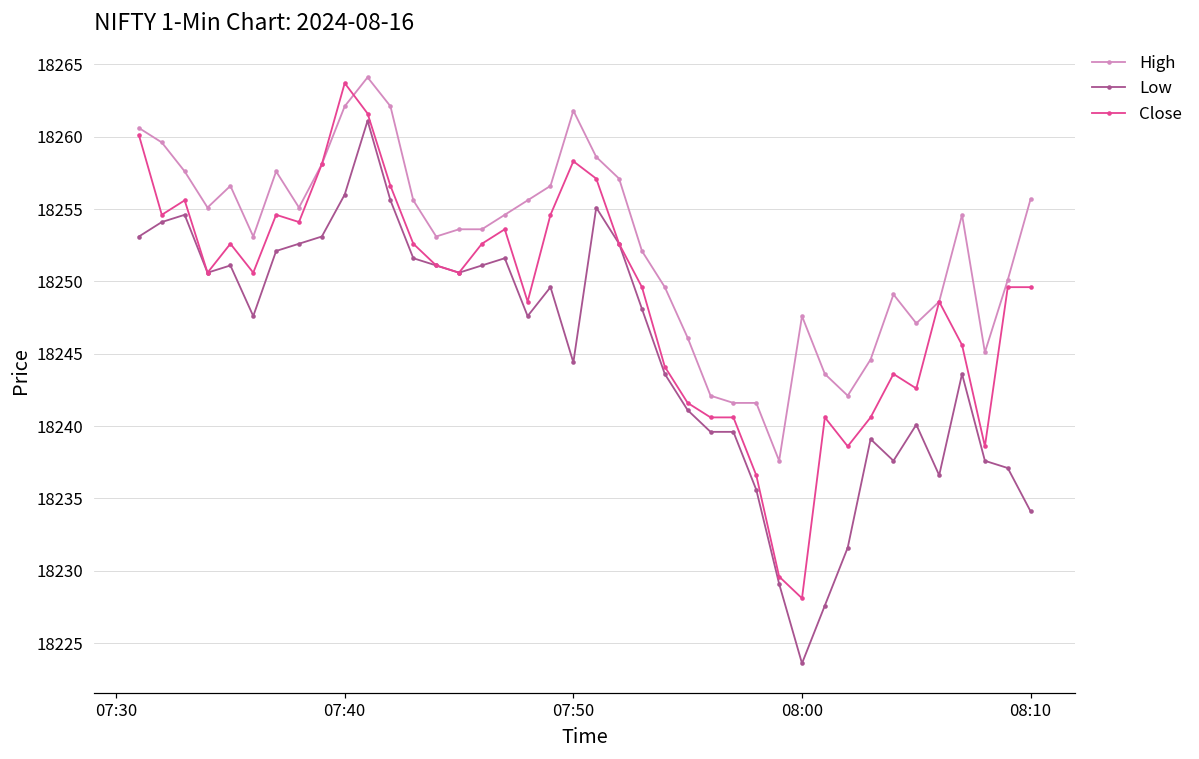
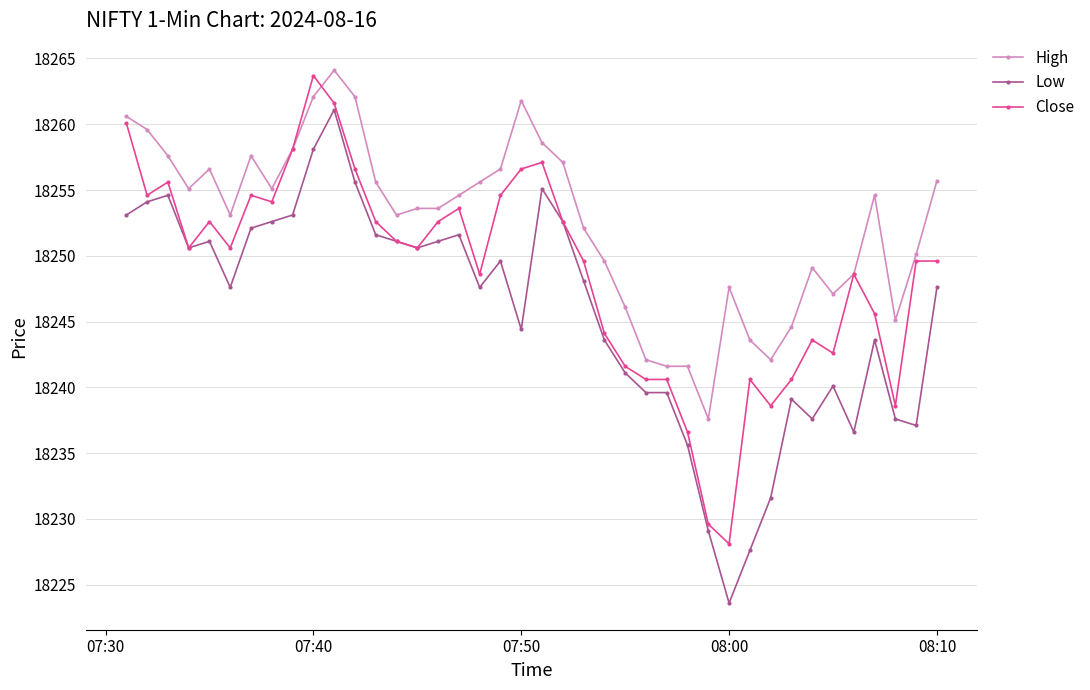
Low, 07:40: 18256.0 -> 18258.1
Close, 07:50: 18258.3 -> 18256.6
Low, 08:10: 18234.1 -> 18247.6
